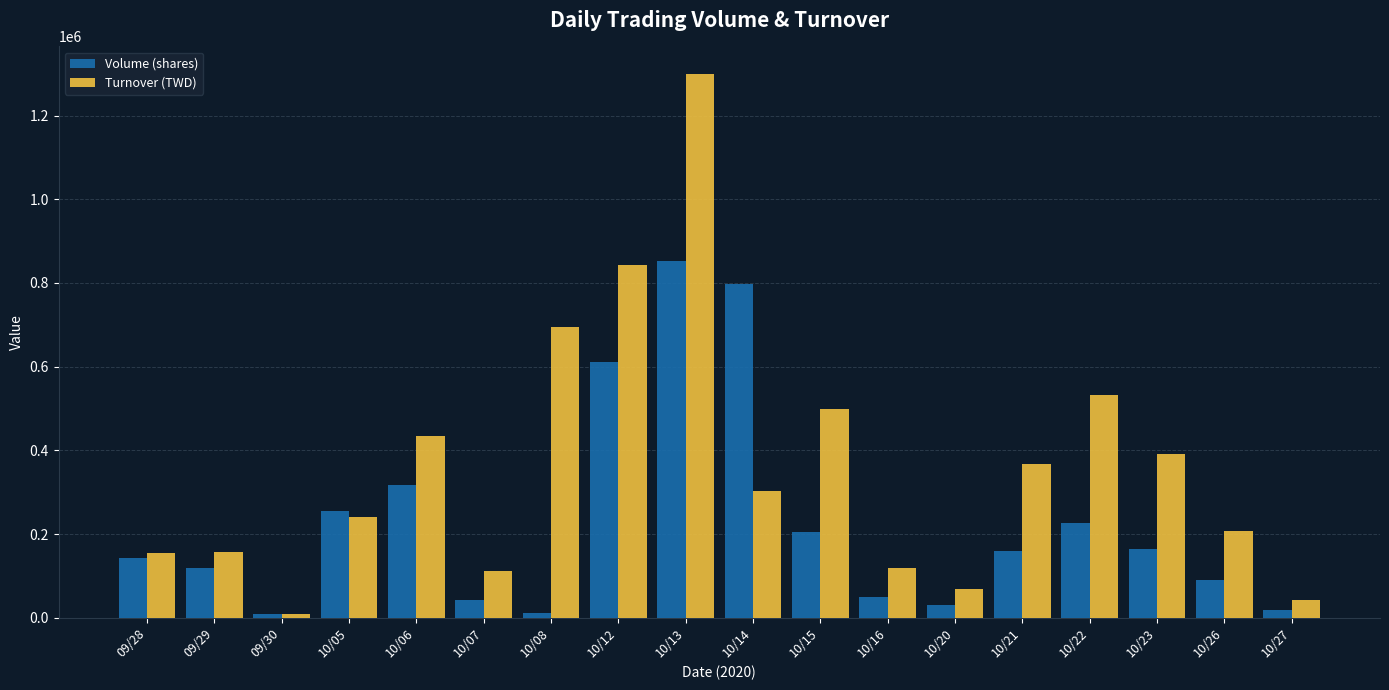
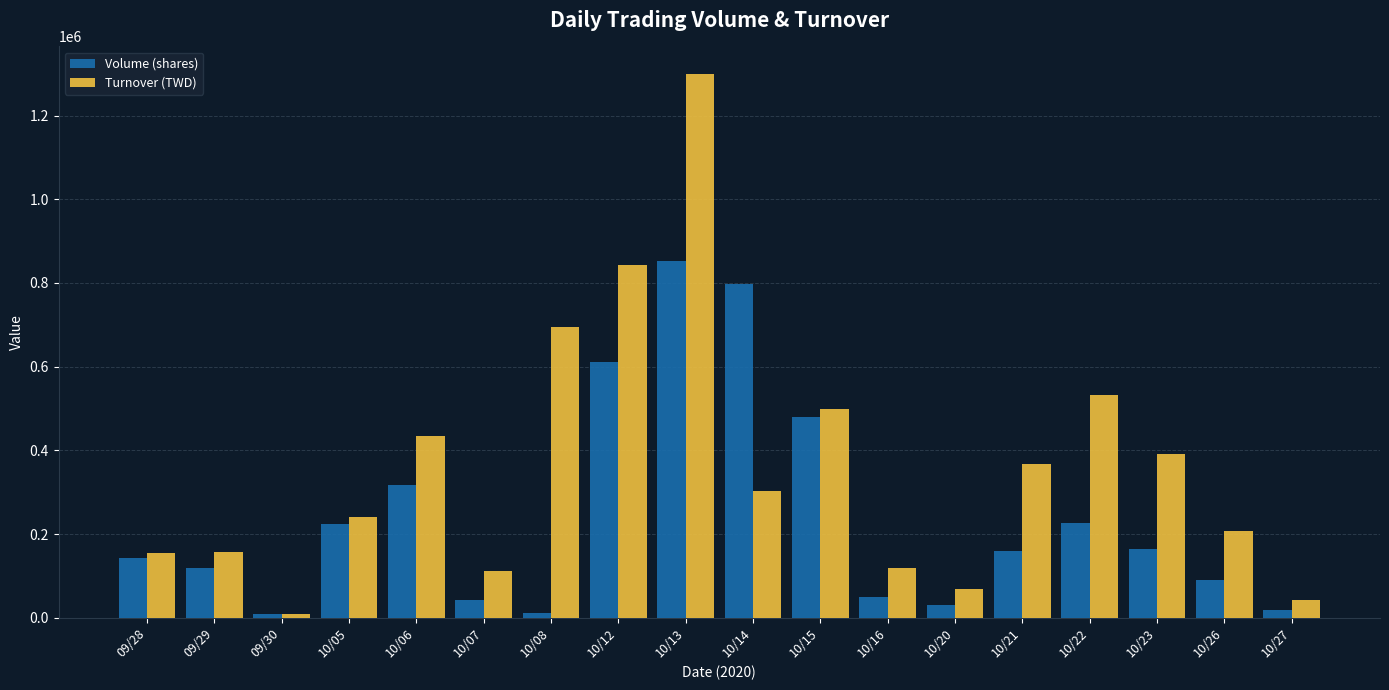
Volume (shares), 10/05: 250000 -> 220000
Volume (shares), 10/15: 200000 -> 480000
